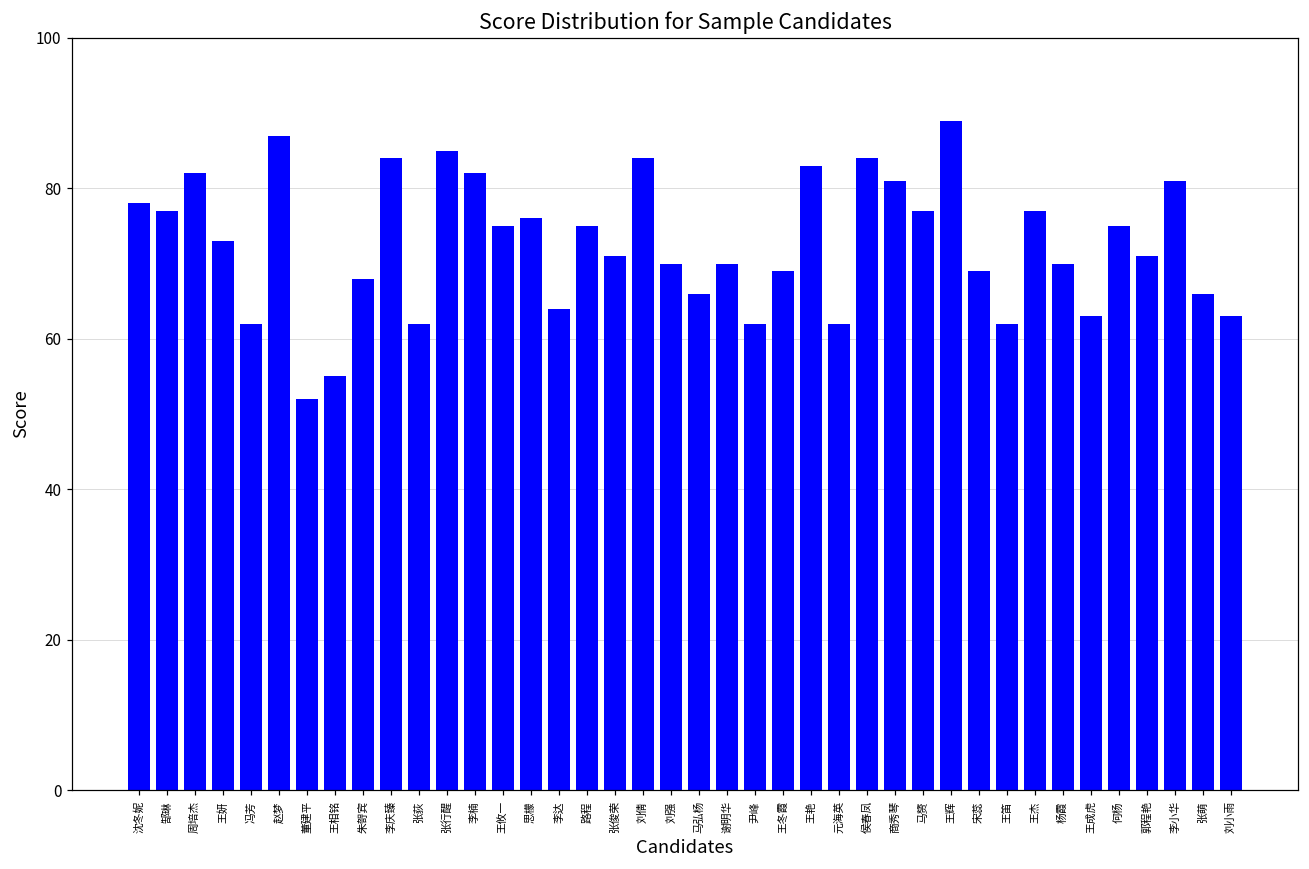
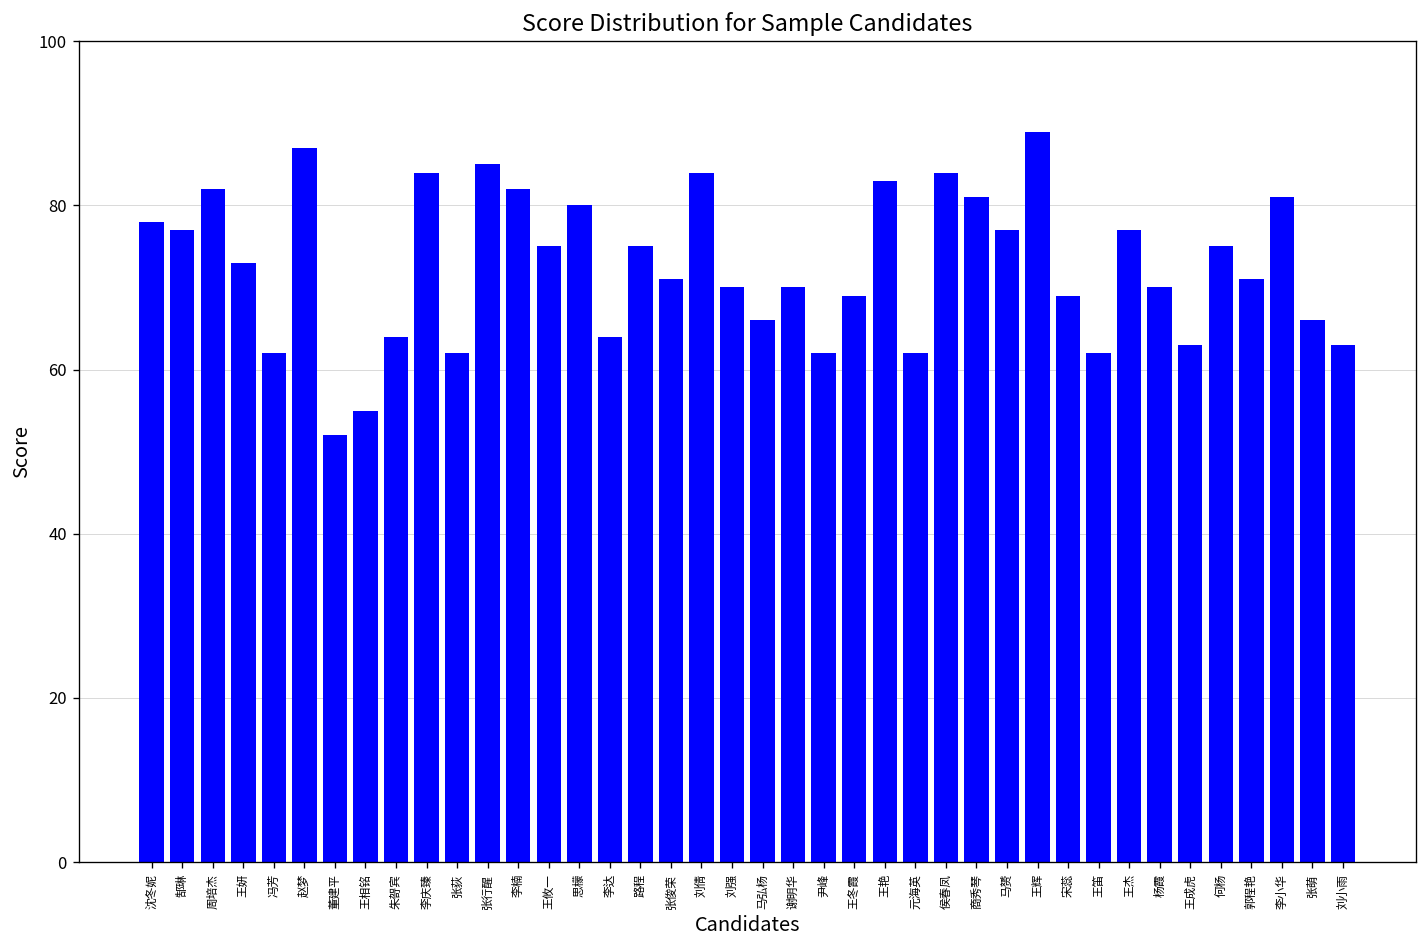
朱哿宾: 68 -> 64
思檬: 76 -> 80
